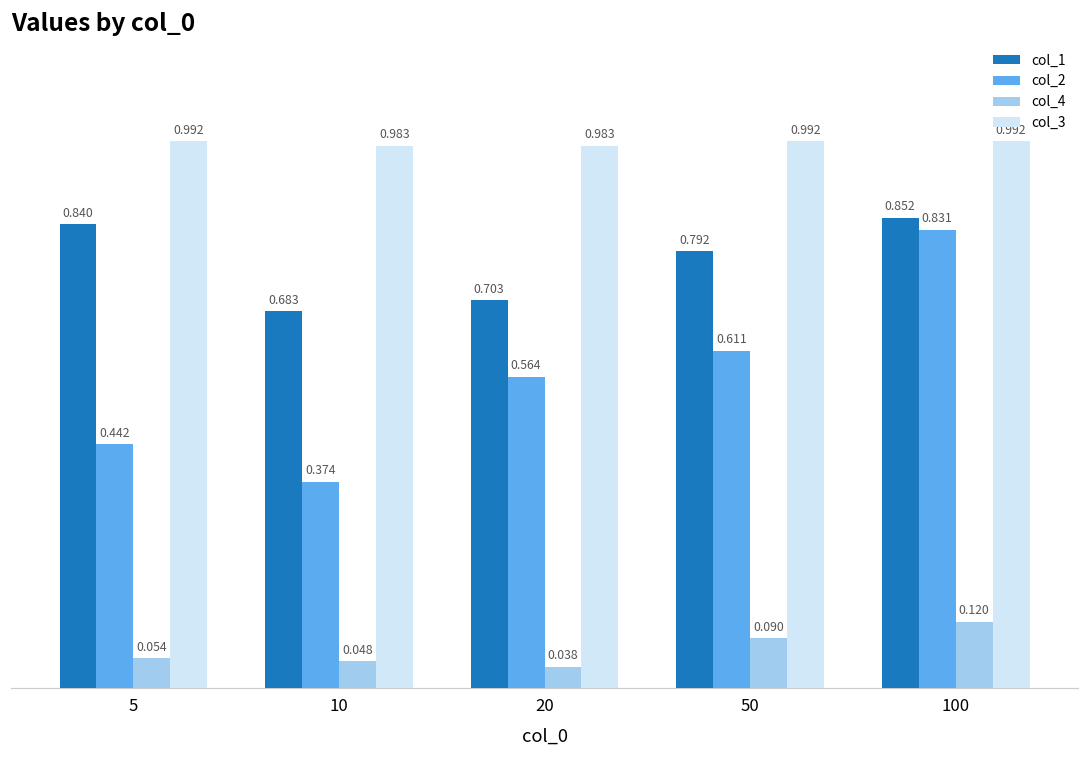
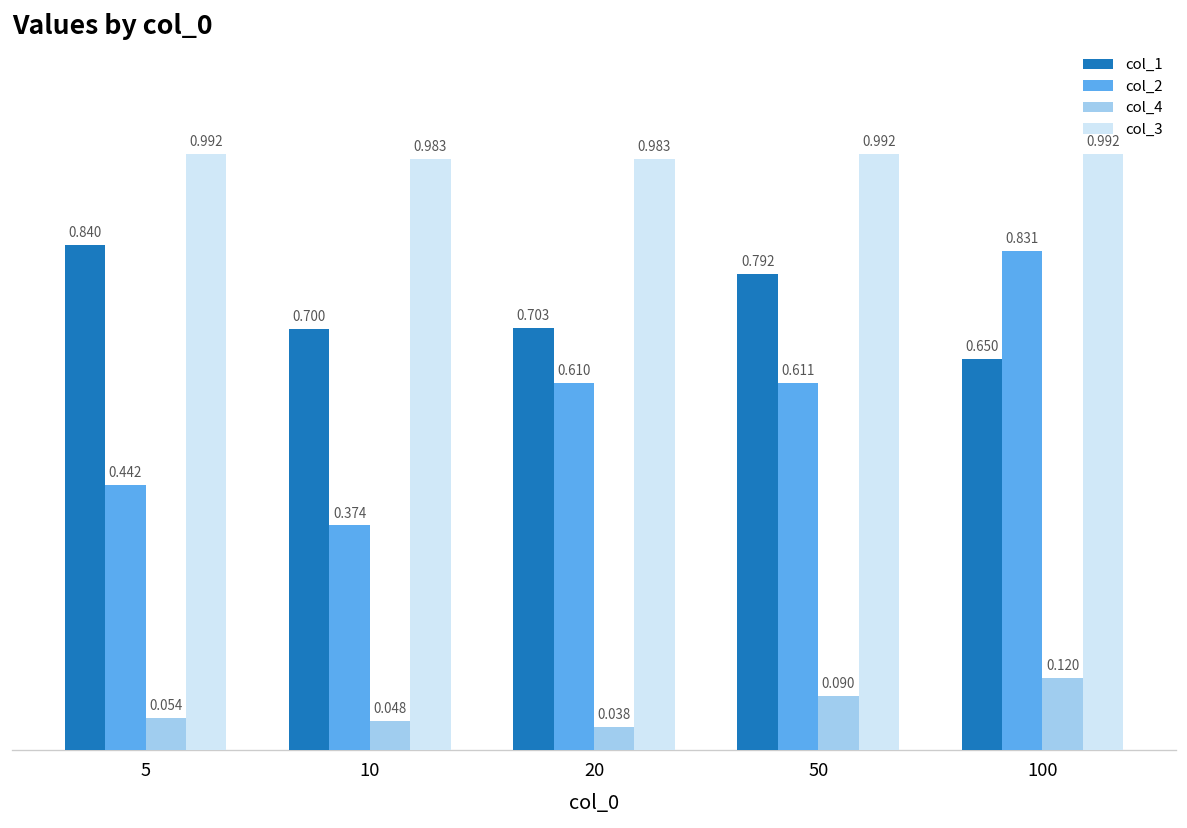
col_1, 10: 0.683 -> 0.700
col_2, 20: 0.564 -> 0.610
col_1, 100: 0.852 -> 0.650
